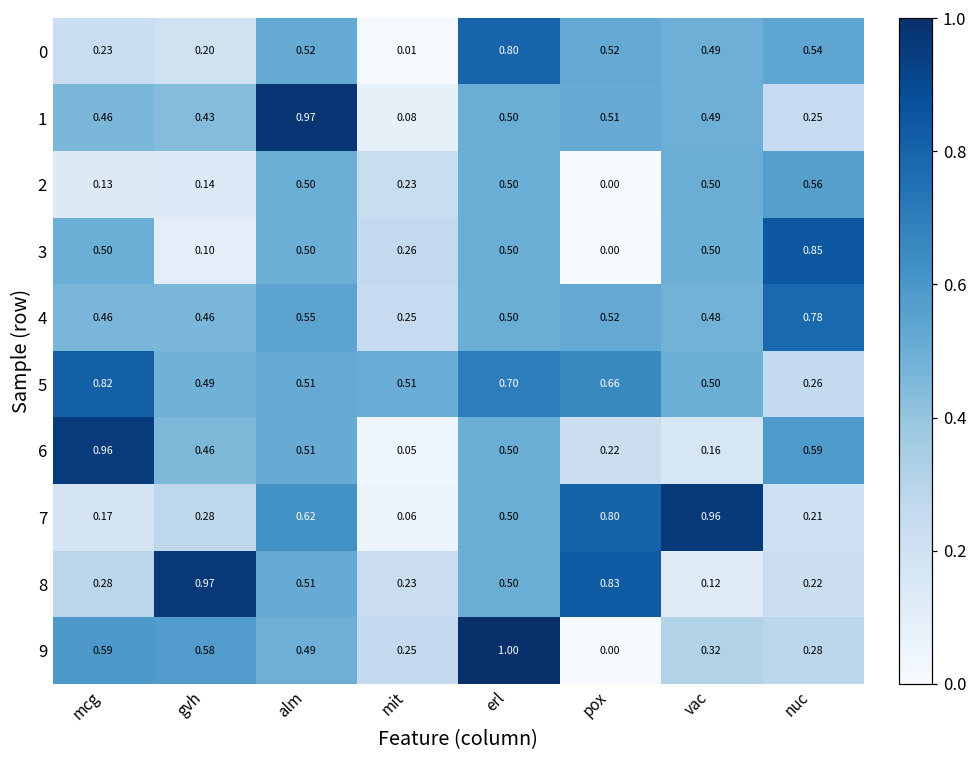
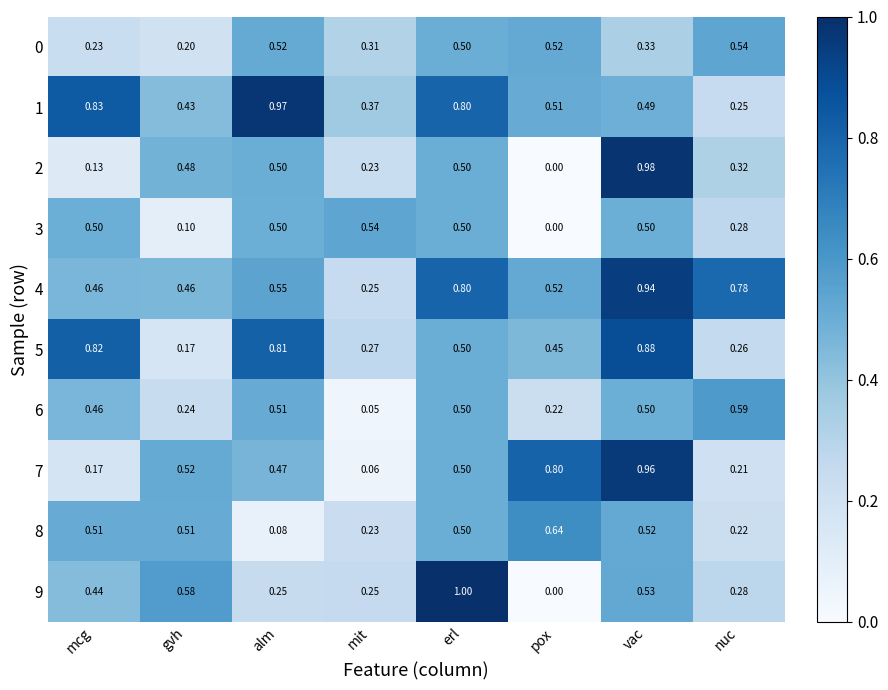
0, mit: 0.01 -> 0.31
0, erl: 0.80 -> 0.50
0, vac: 0.49 -> 0.33
1, mcg: 0.46 -> 0.83
1, mit: 0.08 -> 0.37
1, erl: 0.50 -> 0.80
2, gvh: 0.14 -> 0.48
2, vac: 0.50 -> 0.98
2, nuc: 0.56 -> 0.32
3, mit: 0.26 -> 0.54
3, nuc: 0.85 -> 0.28
4, erl: 0.50 -> 0.80
4, vac: 0.48 -> 0.94
5, gvh: 0.49 -> 0.17
5, alm: 0.51 -> 0.81
5, mit: 0.51 -> 0.27
5, erl: 0.70 -> 0.50
5, pox: 0.66 -> 0.45
5, vac: 0.50 -> 0.88
6, mcg: 0.96 -> 0.46
6, gvh: 0.46 -> 0.24
6, vac: 0.16 -> 0.50
7, gvh: 0.28 -> 0.52
7, alm: 0.62 -> 0.47
8, mcg: 0.28 -> 0.51
8, gvh: 0.97 -> 0.51
8, alm: 0.51 -> 0.08
8, pox: 0.83 -> 0.64
8, vac: 0.12 -> 0.52
9, mcg: 0.59 -> 0.44
9, alm: 0.49 -> 0.25
9, vac: 0.32 -> 0.53
